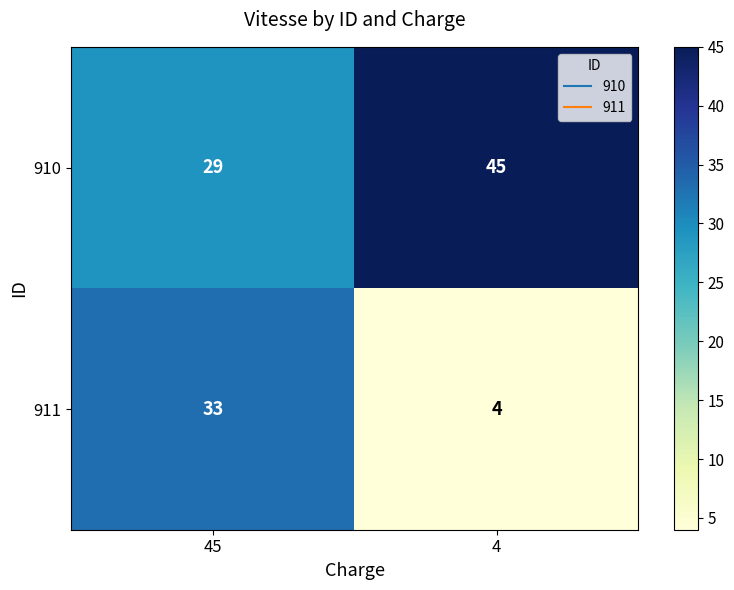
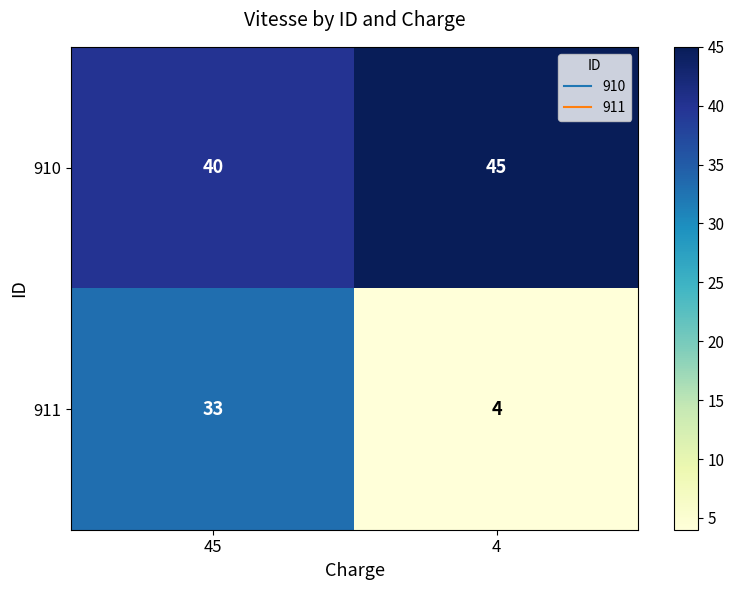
910, 45: 29 -> 40
